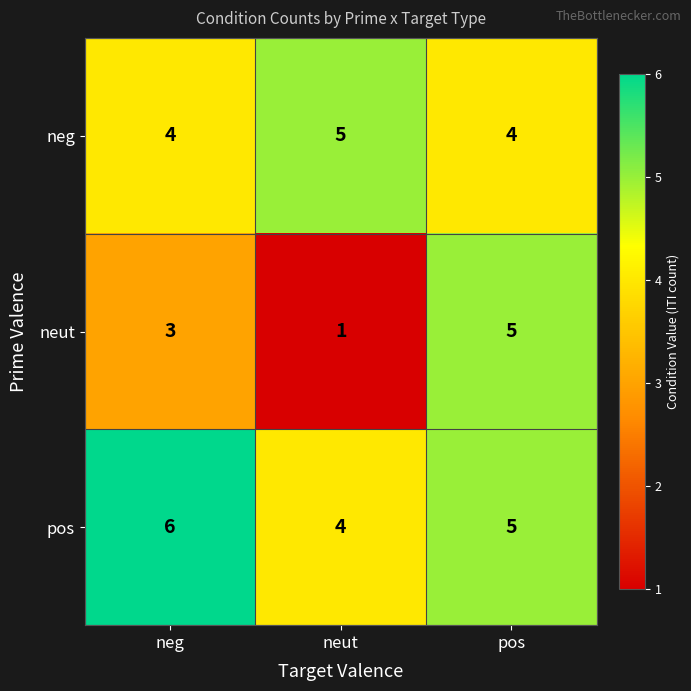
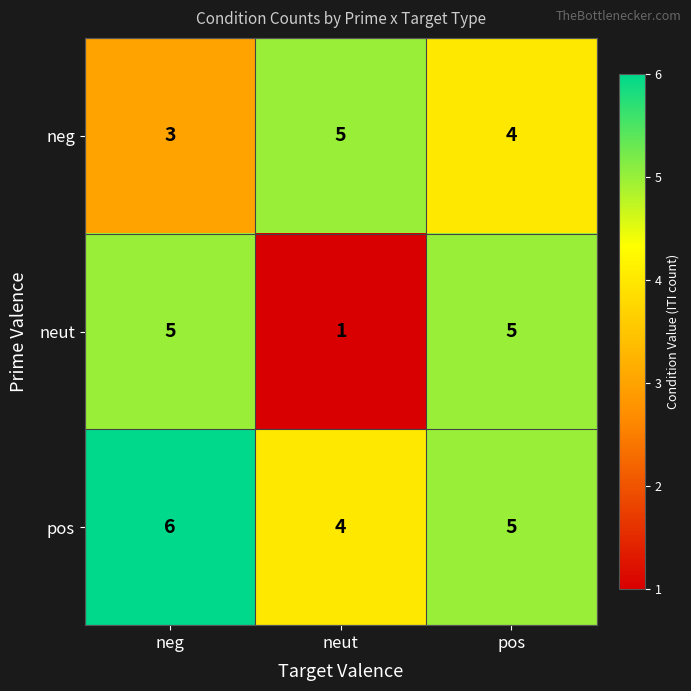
neg, neg: 4 -> 3
neut, neg: 3 -> 5
